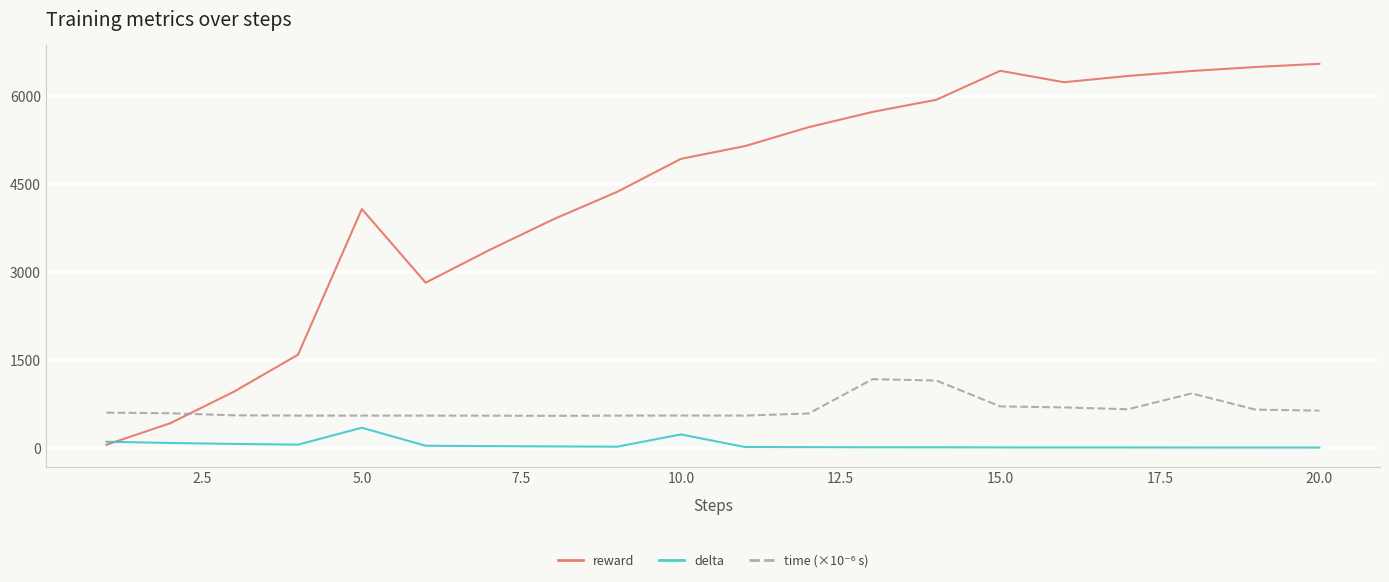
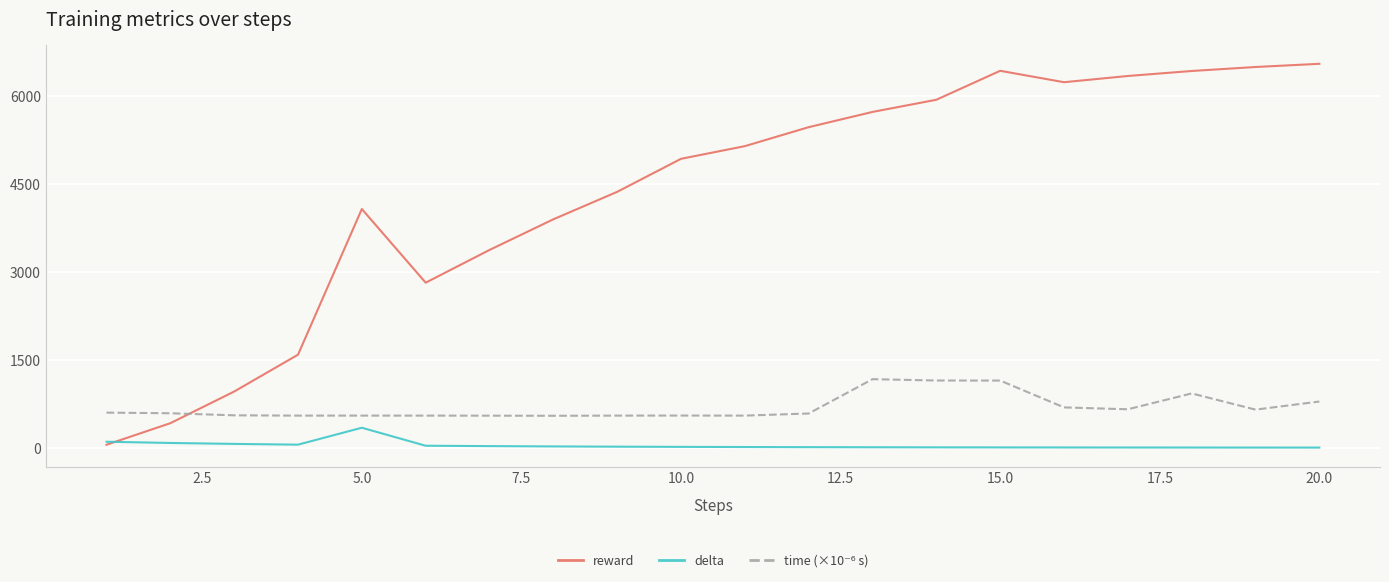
delta, 10.0: 200 -> 0
time (×10⁻⁶ s), 15.0: 700 -> 1100
time (×10⁻⁶ s), 20.0: 600 -> 800
